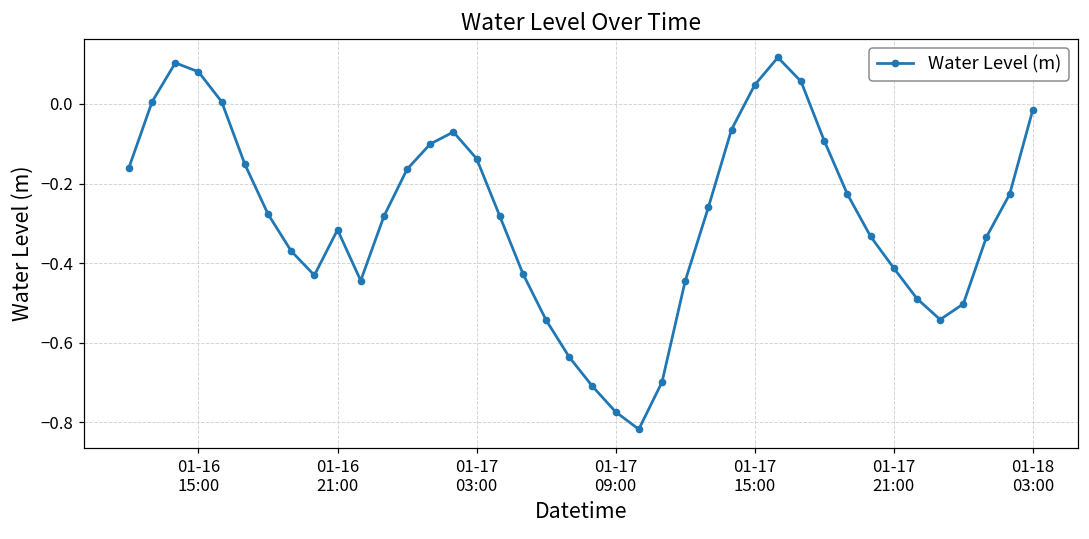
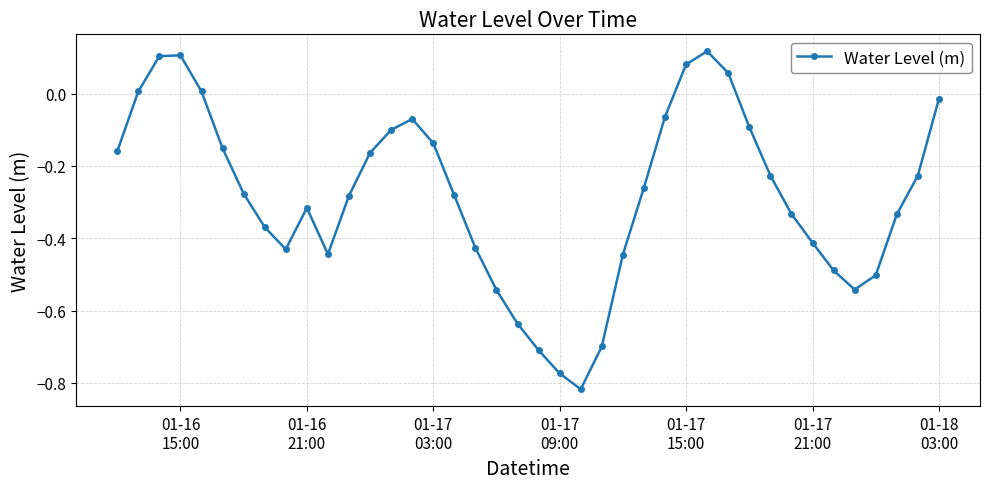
01-16 15:00: 0.08 -> 0.11
01-17 15:00: 0.05 -> 0.08
